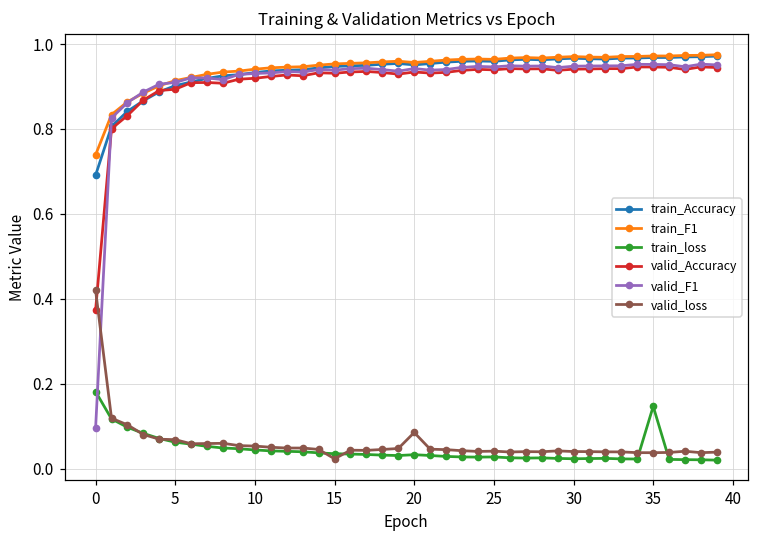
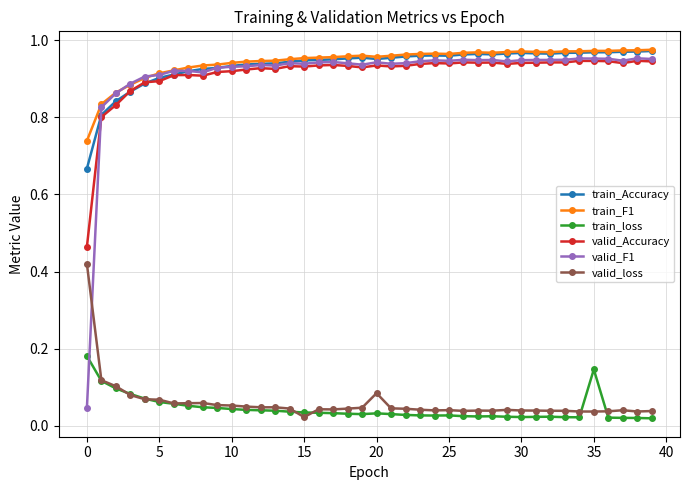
train_Accuracy, 0: 0.69 -> 0.67
valid_Accuracy, 0: 0.37 -> 0.46
valid_F1, 0: 0.10 -> 0.05
